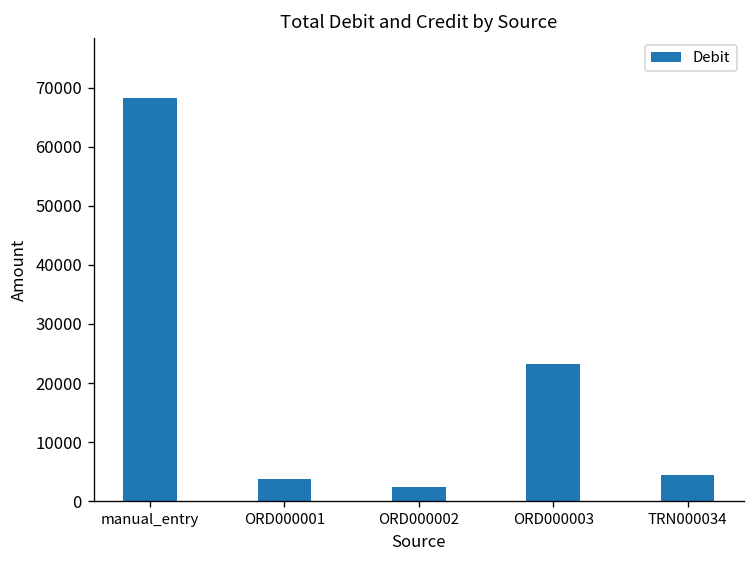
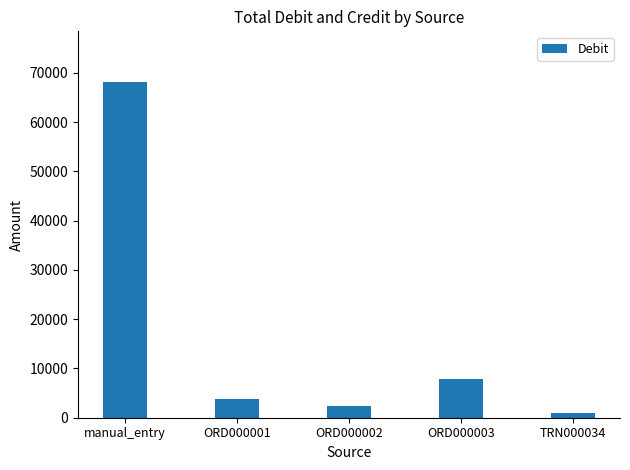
ORD000003: 23000 -> 8000
TRN000034: 4000 -> 1000
